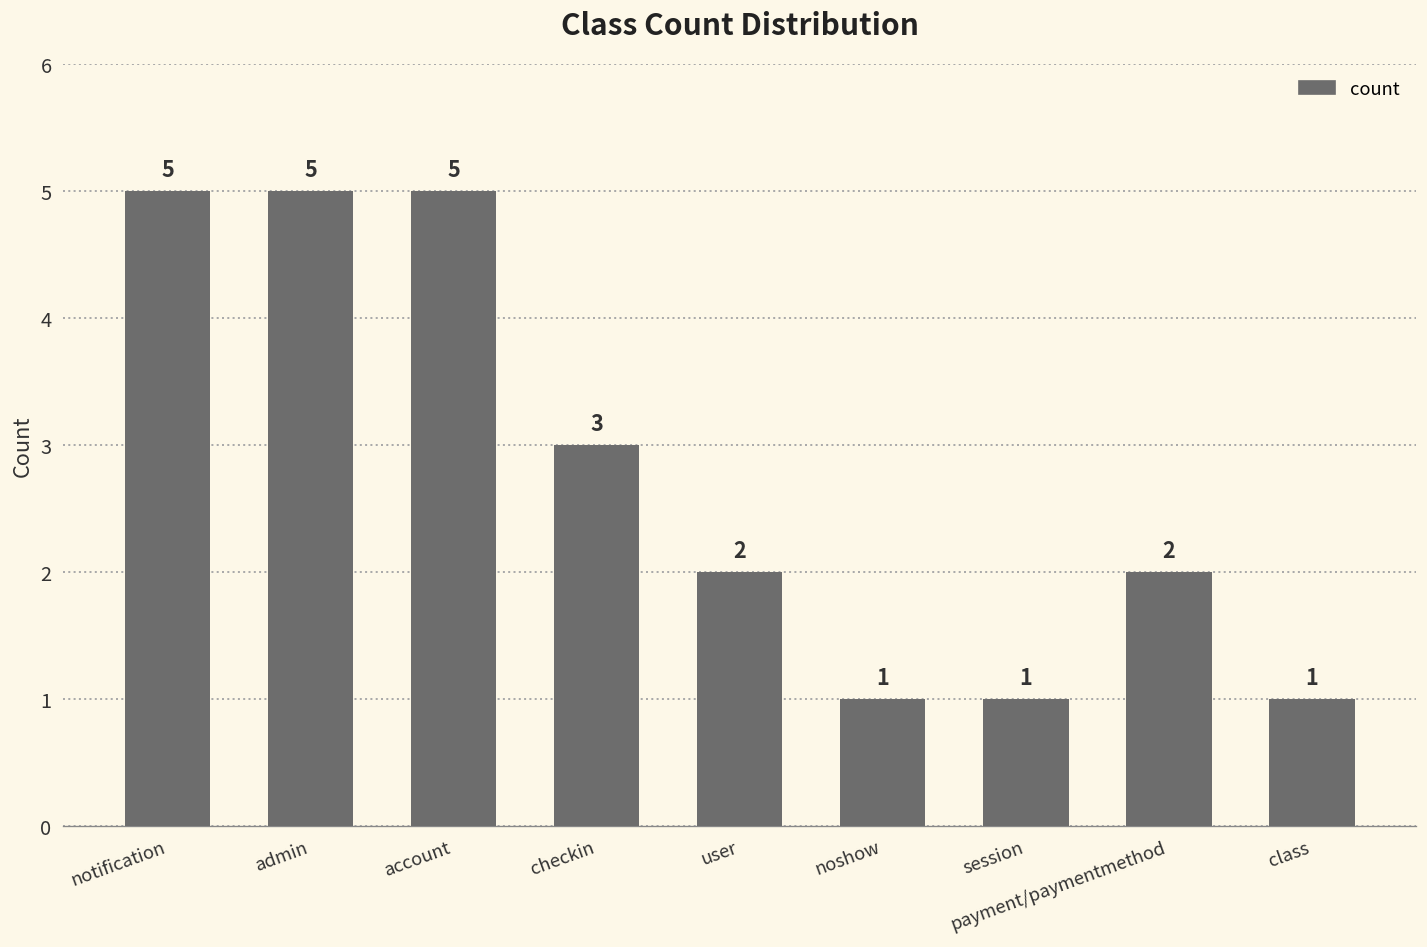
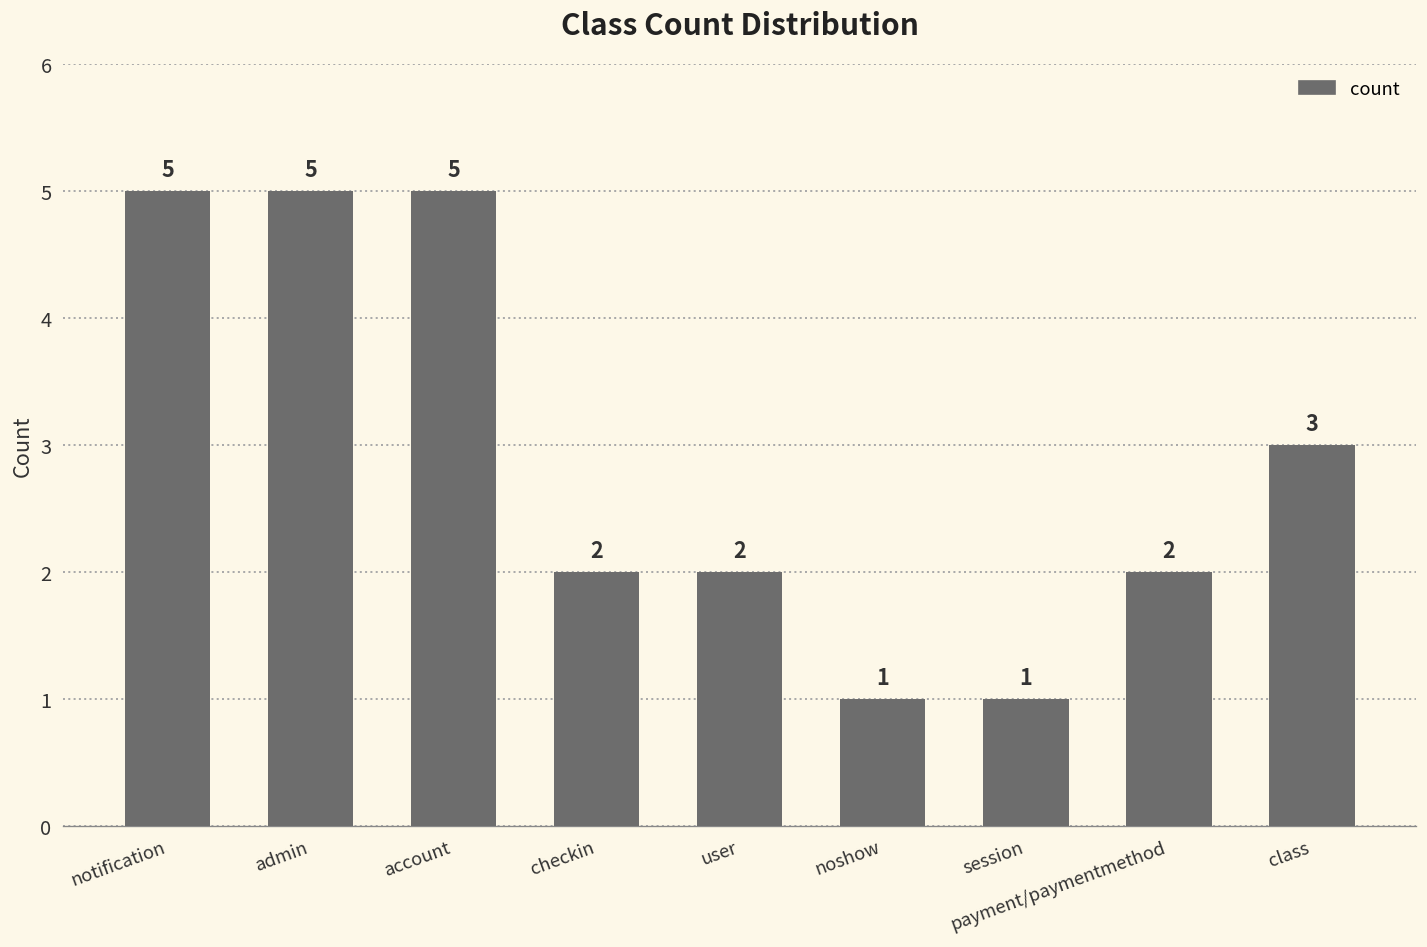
checkin: 3 -> 2
class: 1 -> 3
